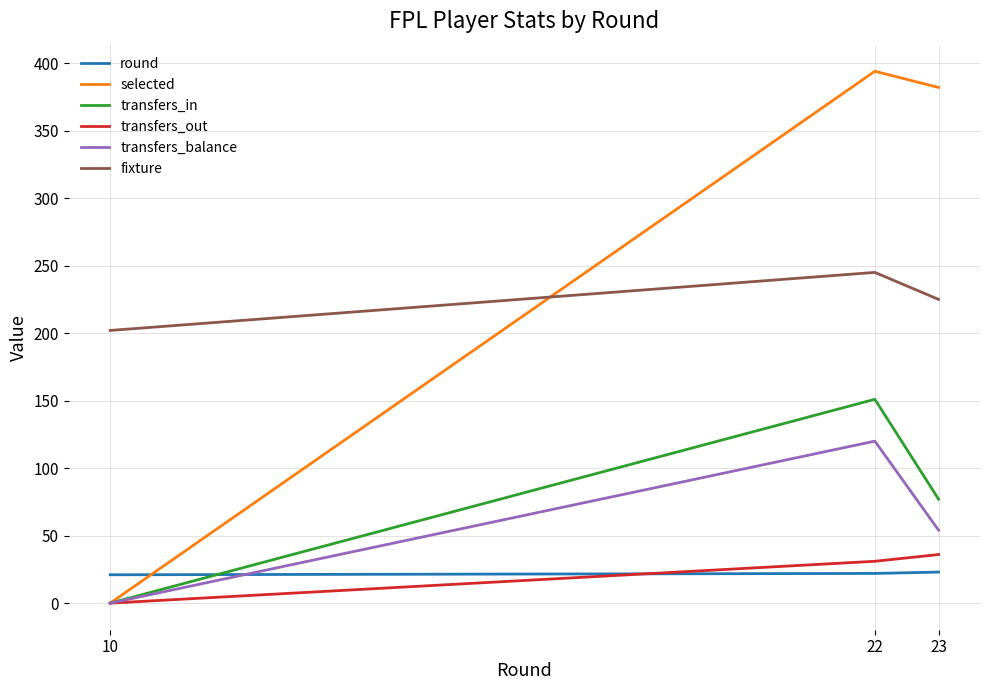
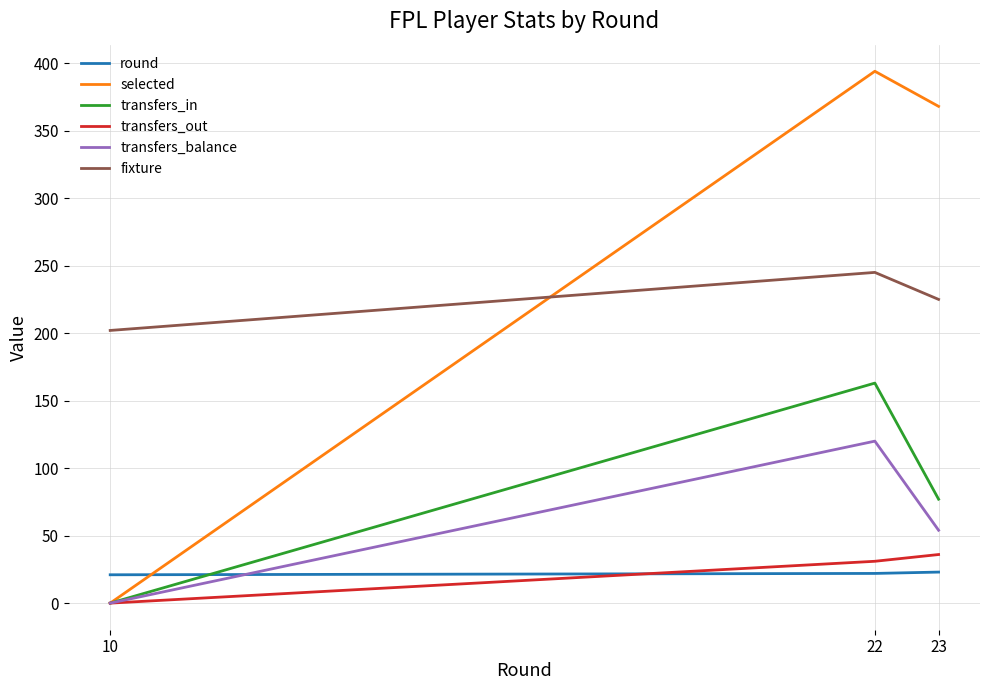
transfers_in, 22: 151 -> 163
selected, 23: 382 -> 368
